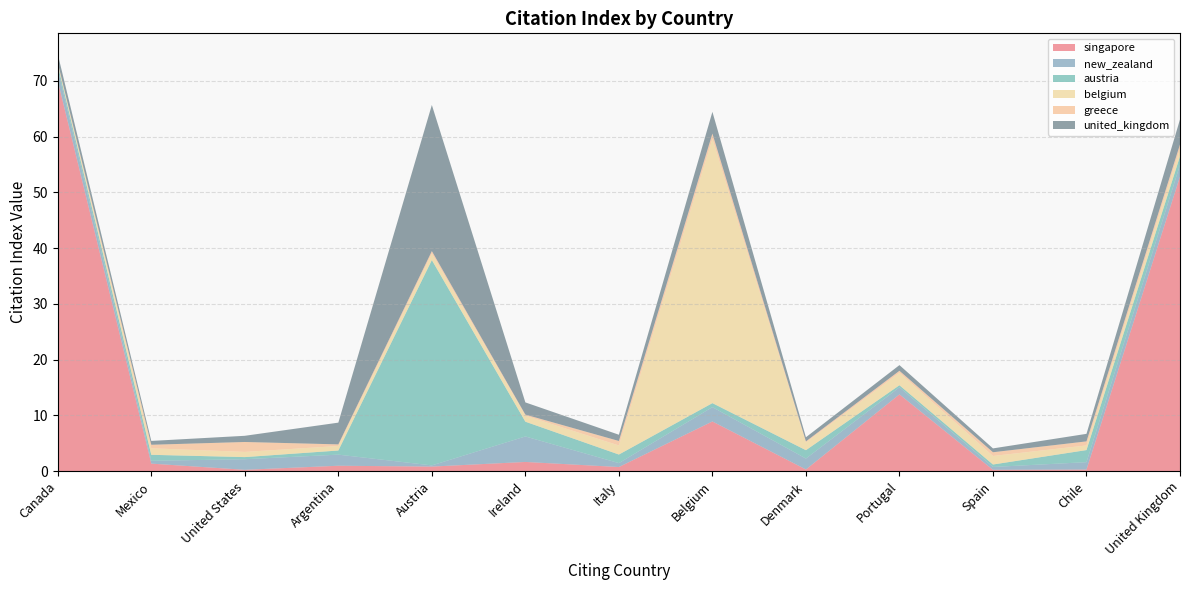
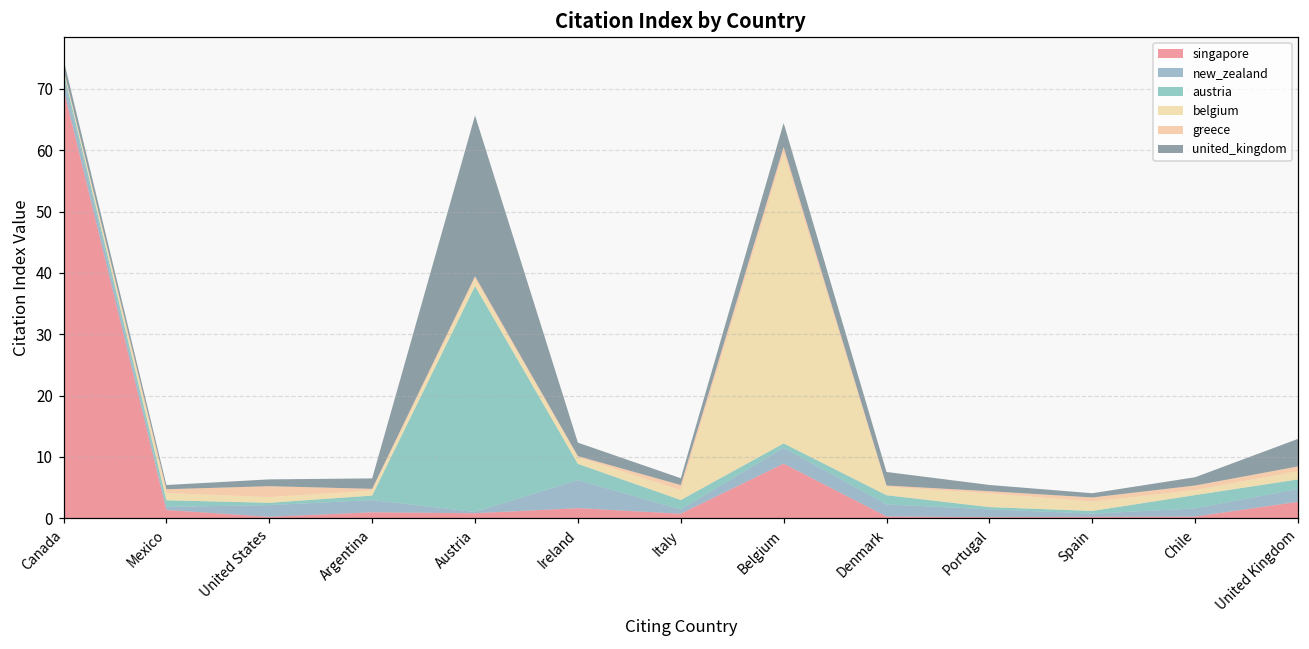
united_kingdom, Argentina: 4 -> 2
united_kingdom, Denmark: 1 -> 2
singapore, Portugal: 14 -> 0
singapore, United Kingdom: 53 -> 3
